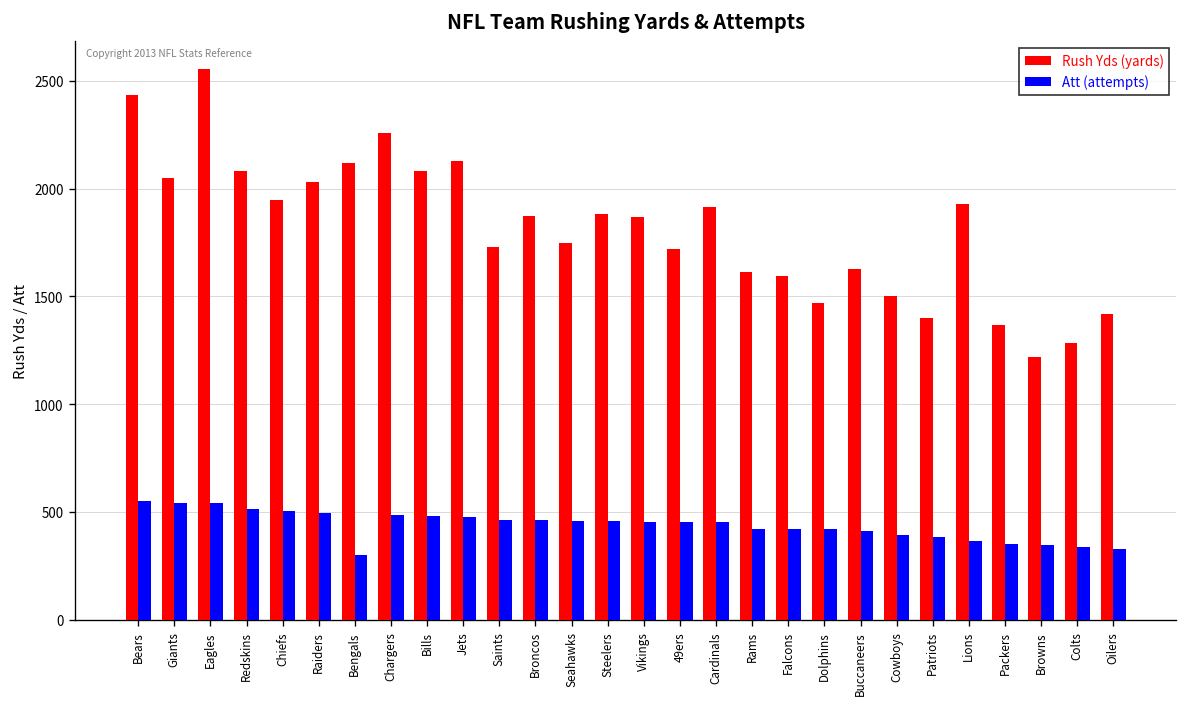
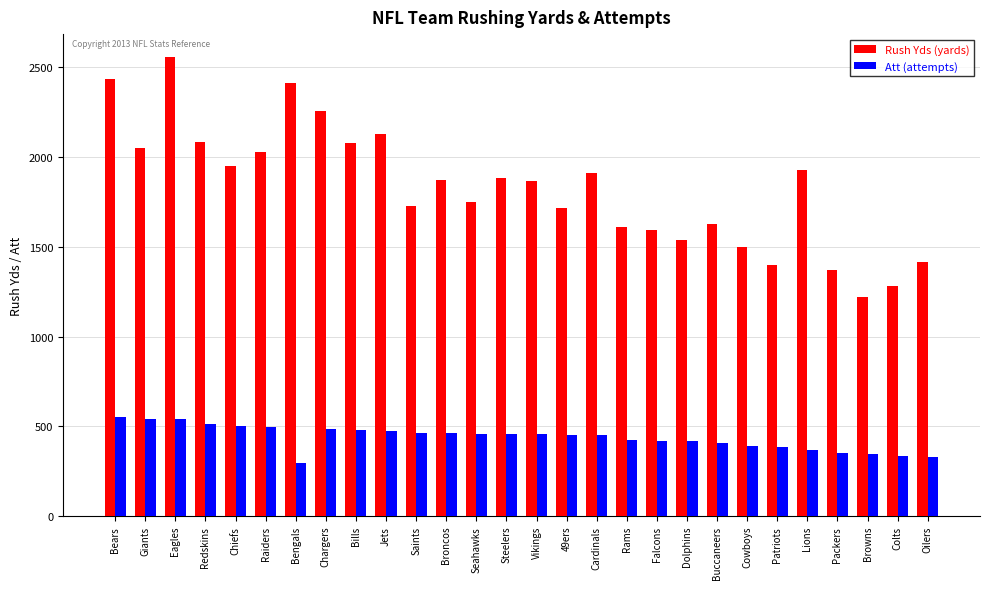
Rush Yds (yards), Bengals: 2120 -> 2410
Rush Yds (yards), Dolphins: 1470 -> 1540
